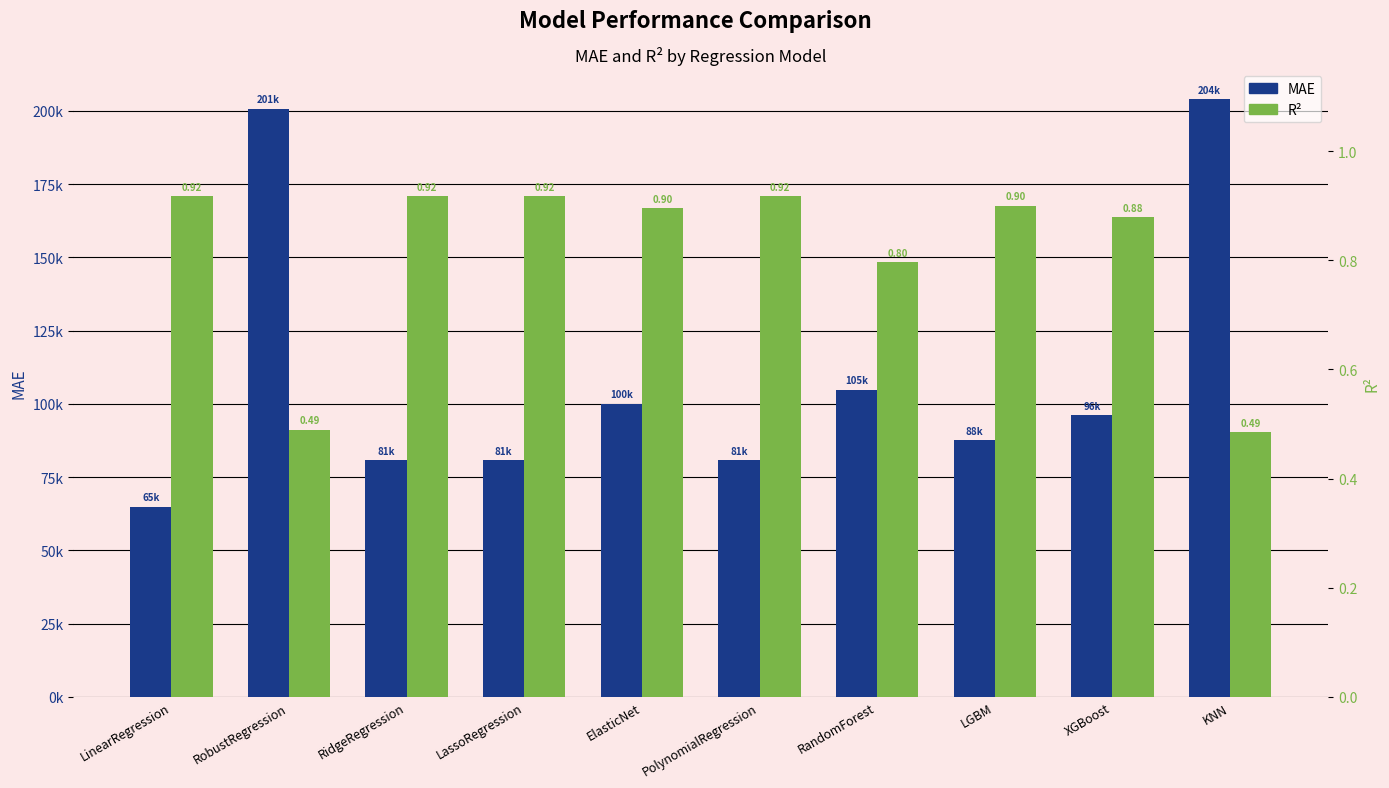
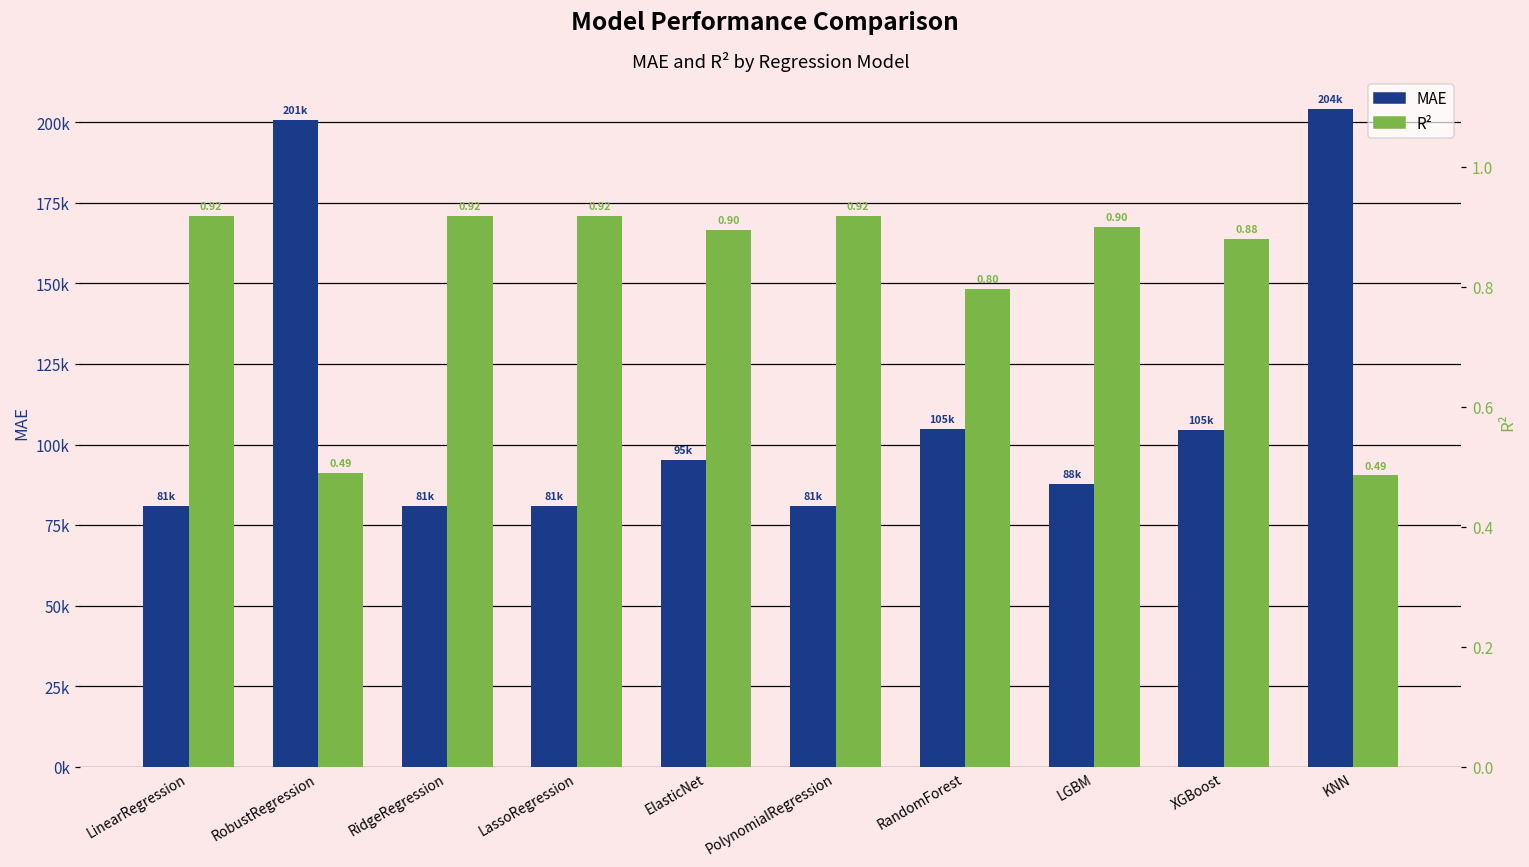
MAE, LinearRegression: 65k -> 81k
MAE, ElasticNet: 100k -> 95k
MAE, XGBoost: 96k -> 105k
